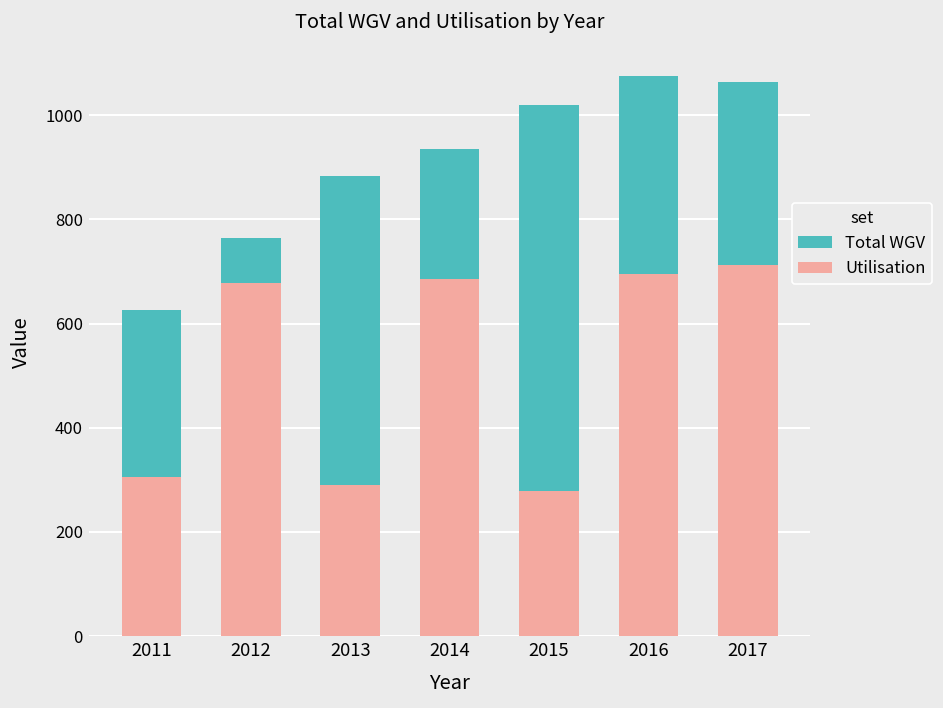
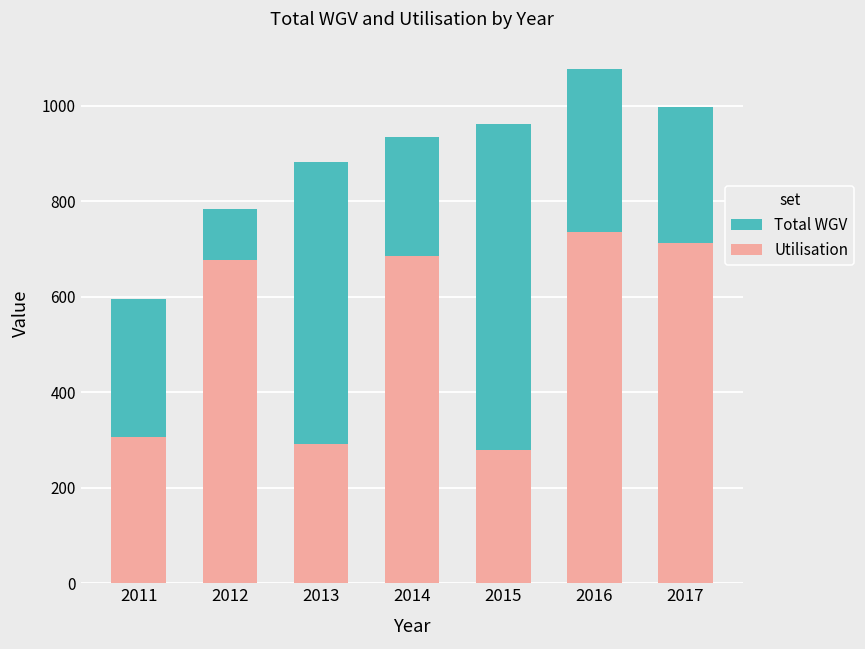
Total WGV, 2011: 630 -> 600
Total WGV, 2012: 760 -> 780
Total WGV, 2015: 1020 -> 960
Utilisation, 2016: 690 -> 730
Total WGV, 2017: 1060 -> 1000
